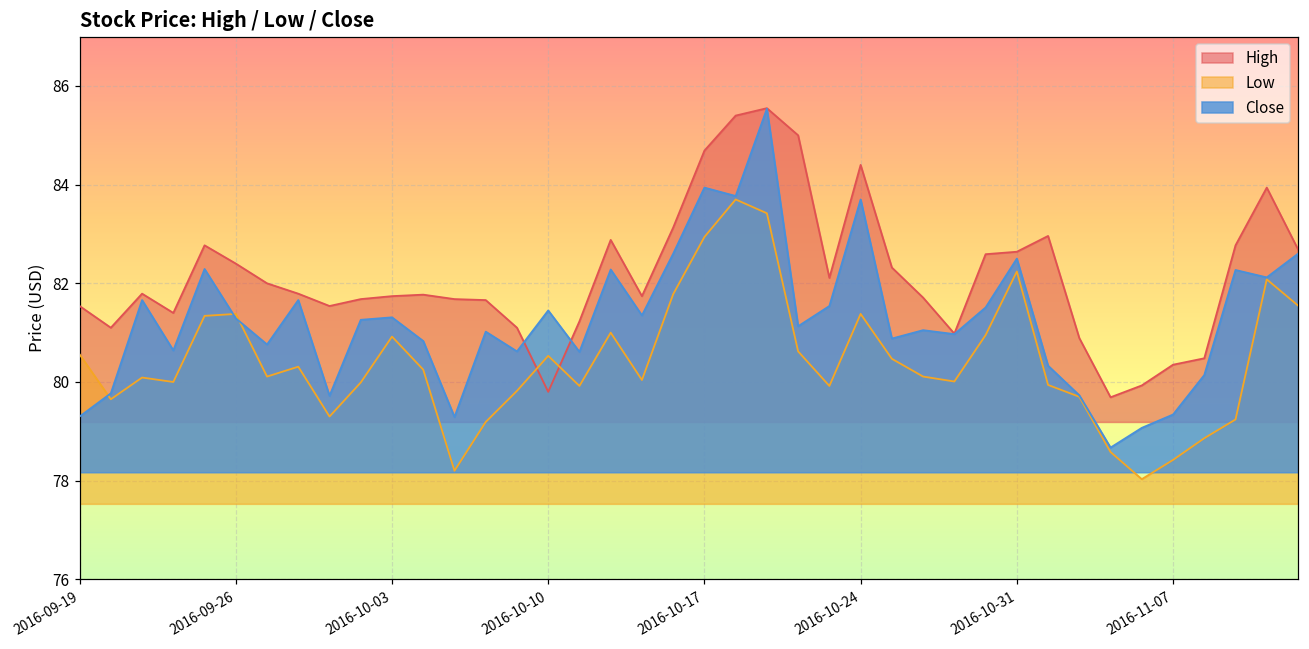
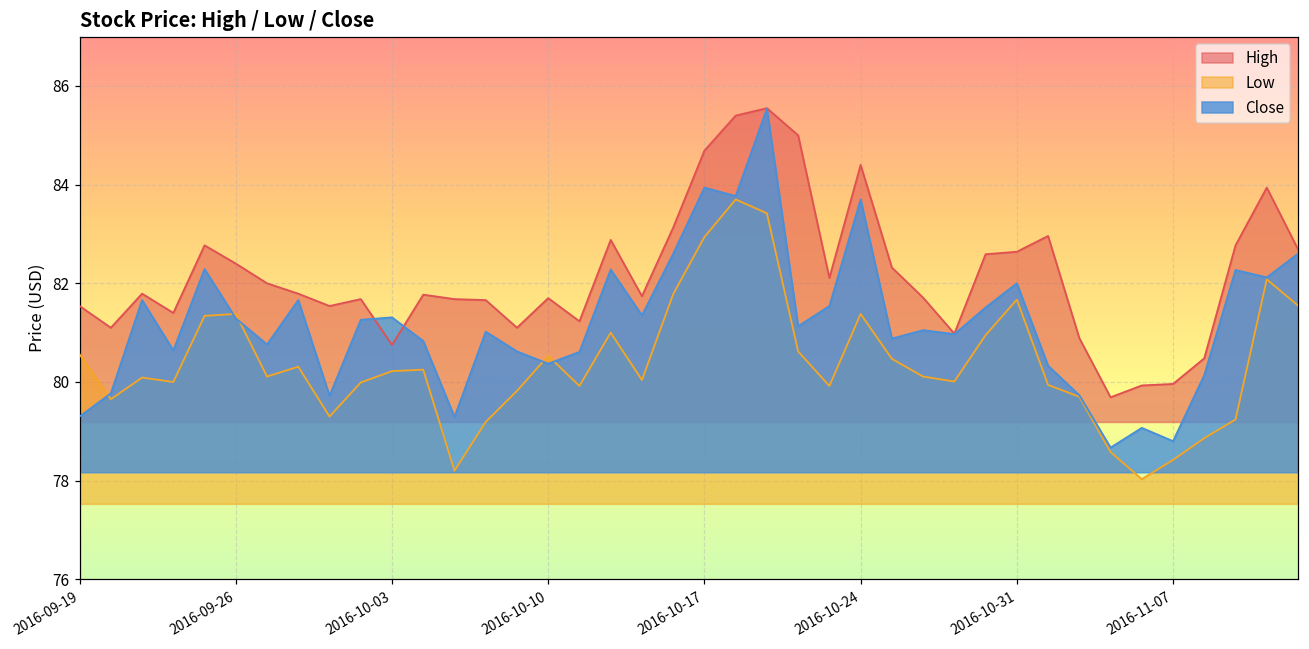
High, 2016-10-03: 81.7 -> 80.8
Low, 2016-10-03: 80.9 -> 80.2
High, 2016-10-10: 79.8 -> 81.7
Close, 2016-10-10: 81.5 -> 80.4
Low, 2016-10-31: 82.2 -> 81.7
Close, 2016-10-31: 82.5 -> 82.0
High, 2016-11-07: 80.4 -> 80.0
Close, 2016-11-07: 79.3 -> 78.8
